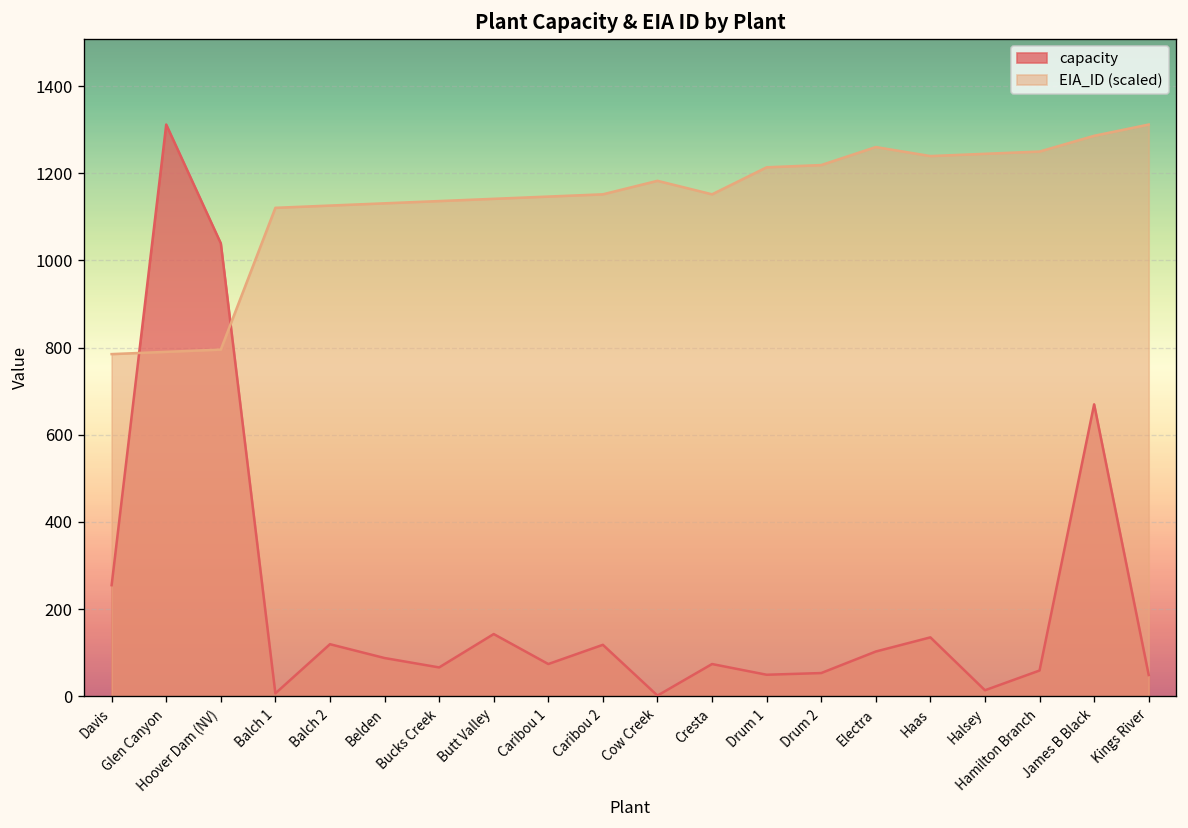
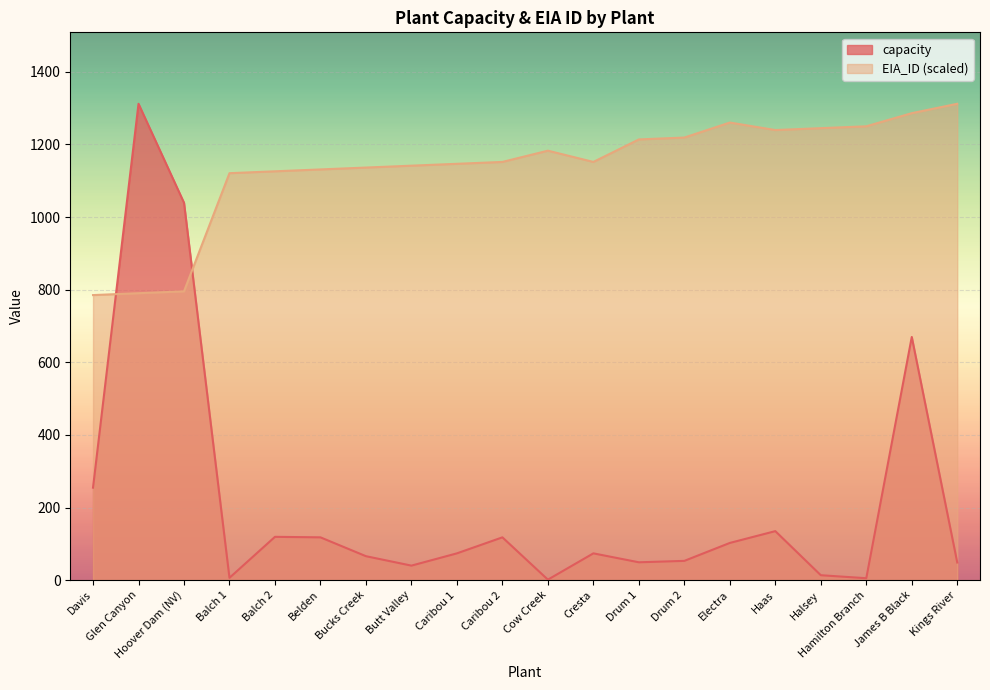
capacity, Belden: 90 -> 120
capacity, Butt Valley: 140 -> 40
capacity, Hamilton Branch: 60 -> 10
